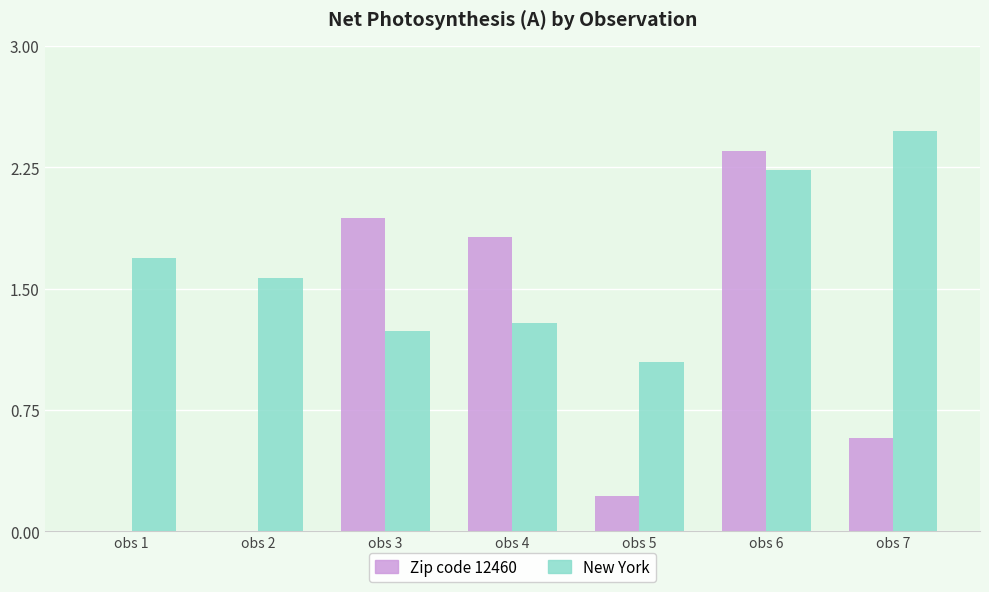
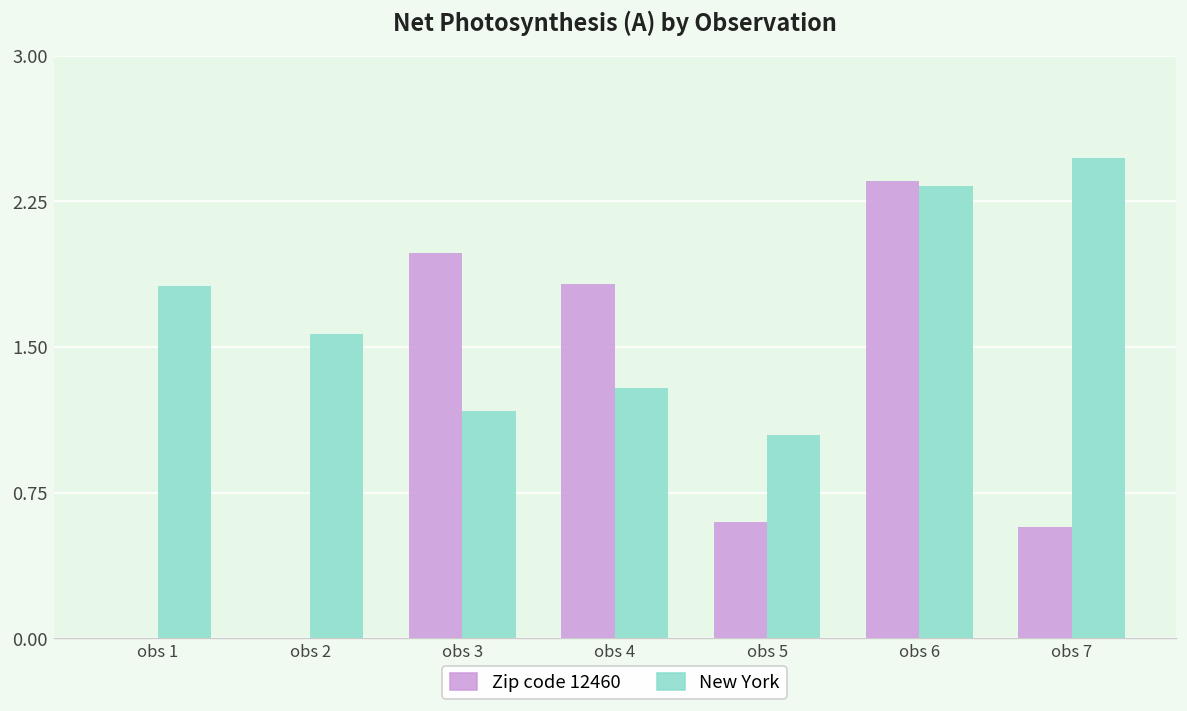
New York, obs 1: 1.69 -> 1.82
Zip code 12460, obs 3: 1.93 -> 1.99
New York, obs 3: 1.24 -> 1.17
Zip code 12460, obs 5: 0.22 -> 0.60
New York, obs 6: 2.24 -> 2.33
